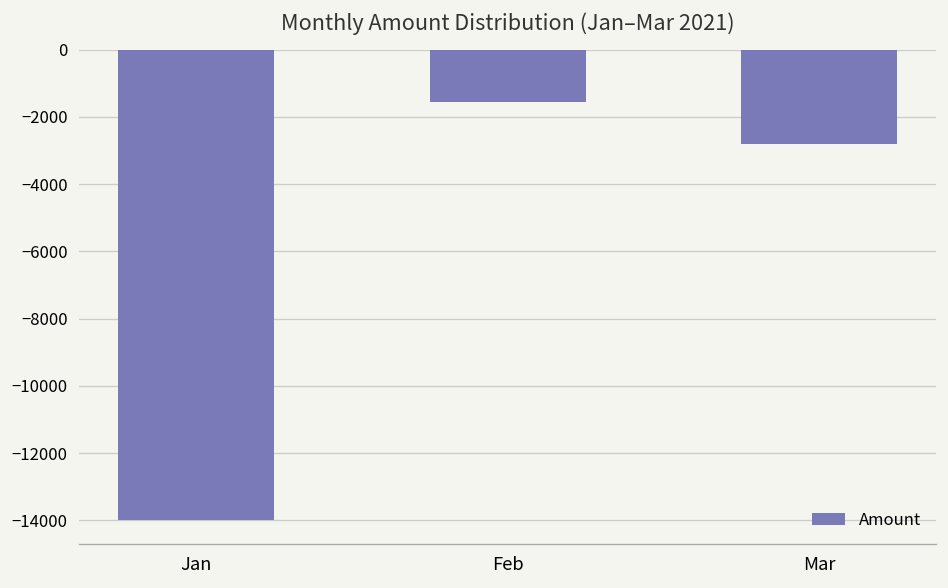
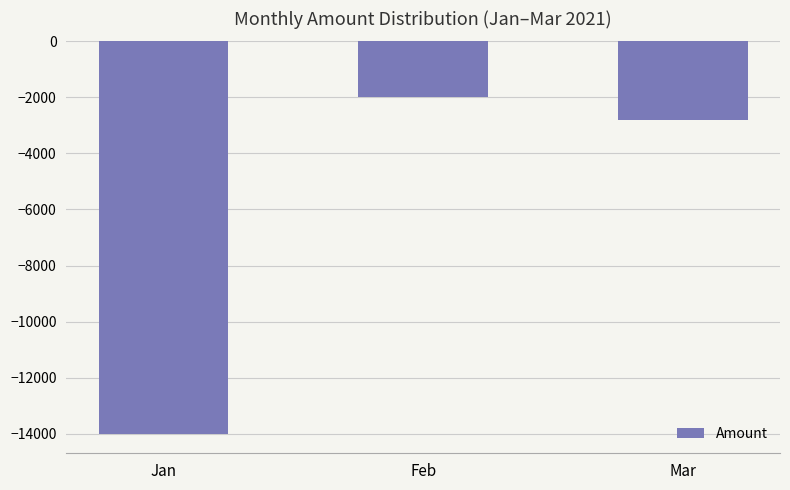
Feb: -1500 -> -2000
